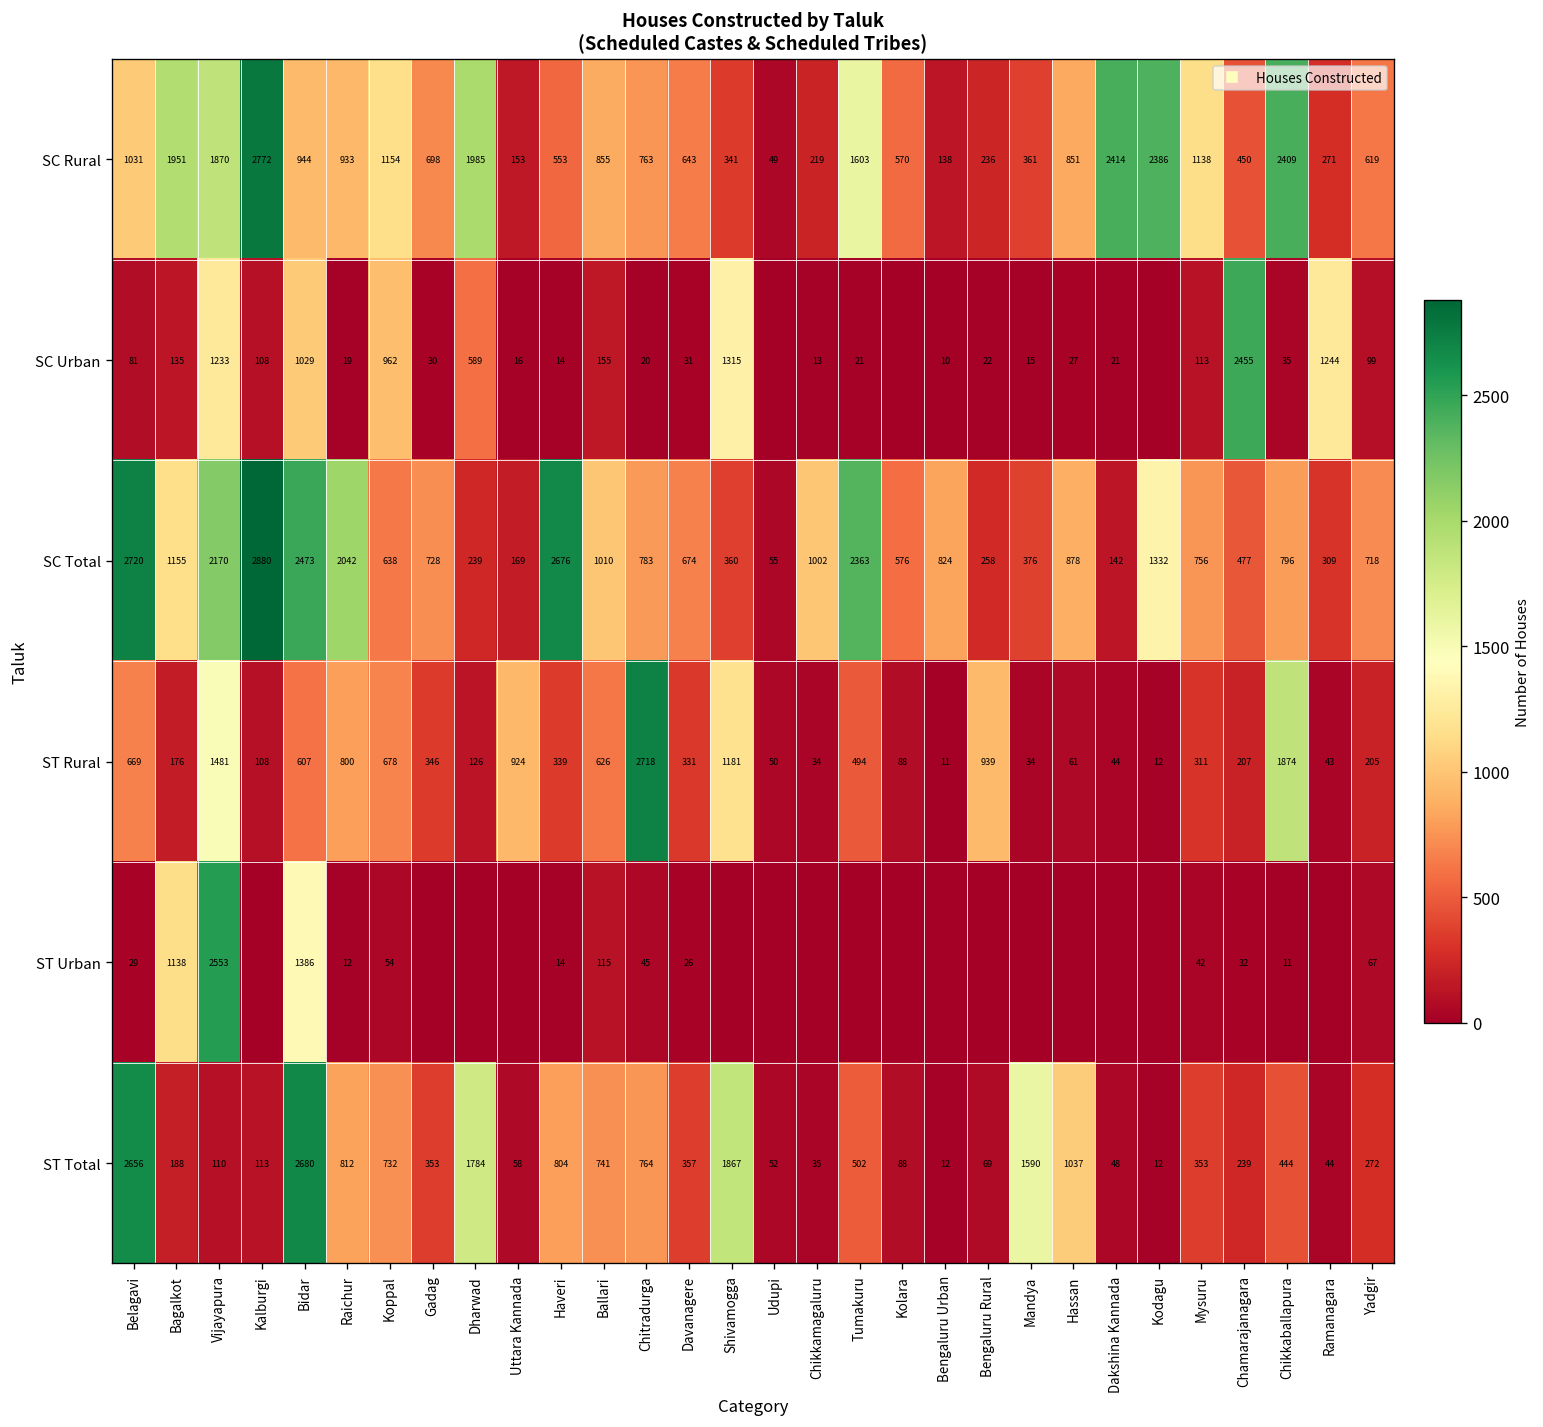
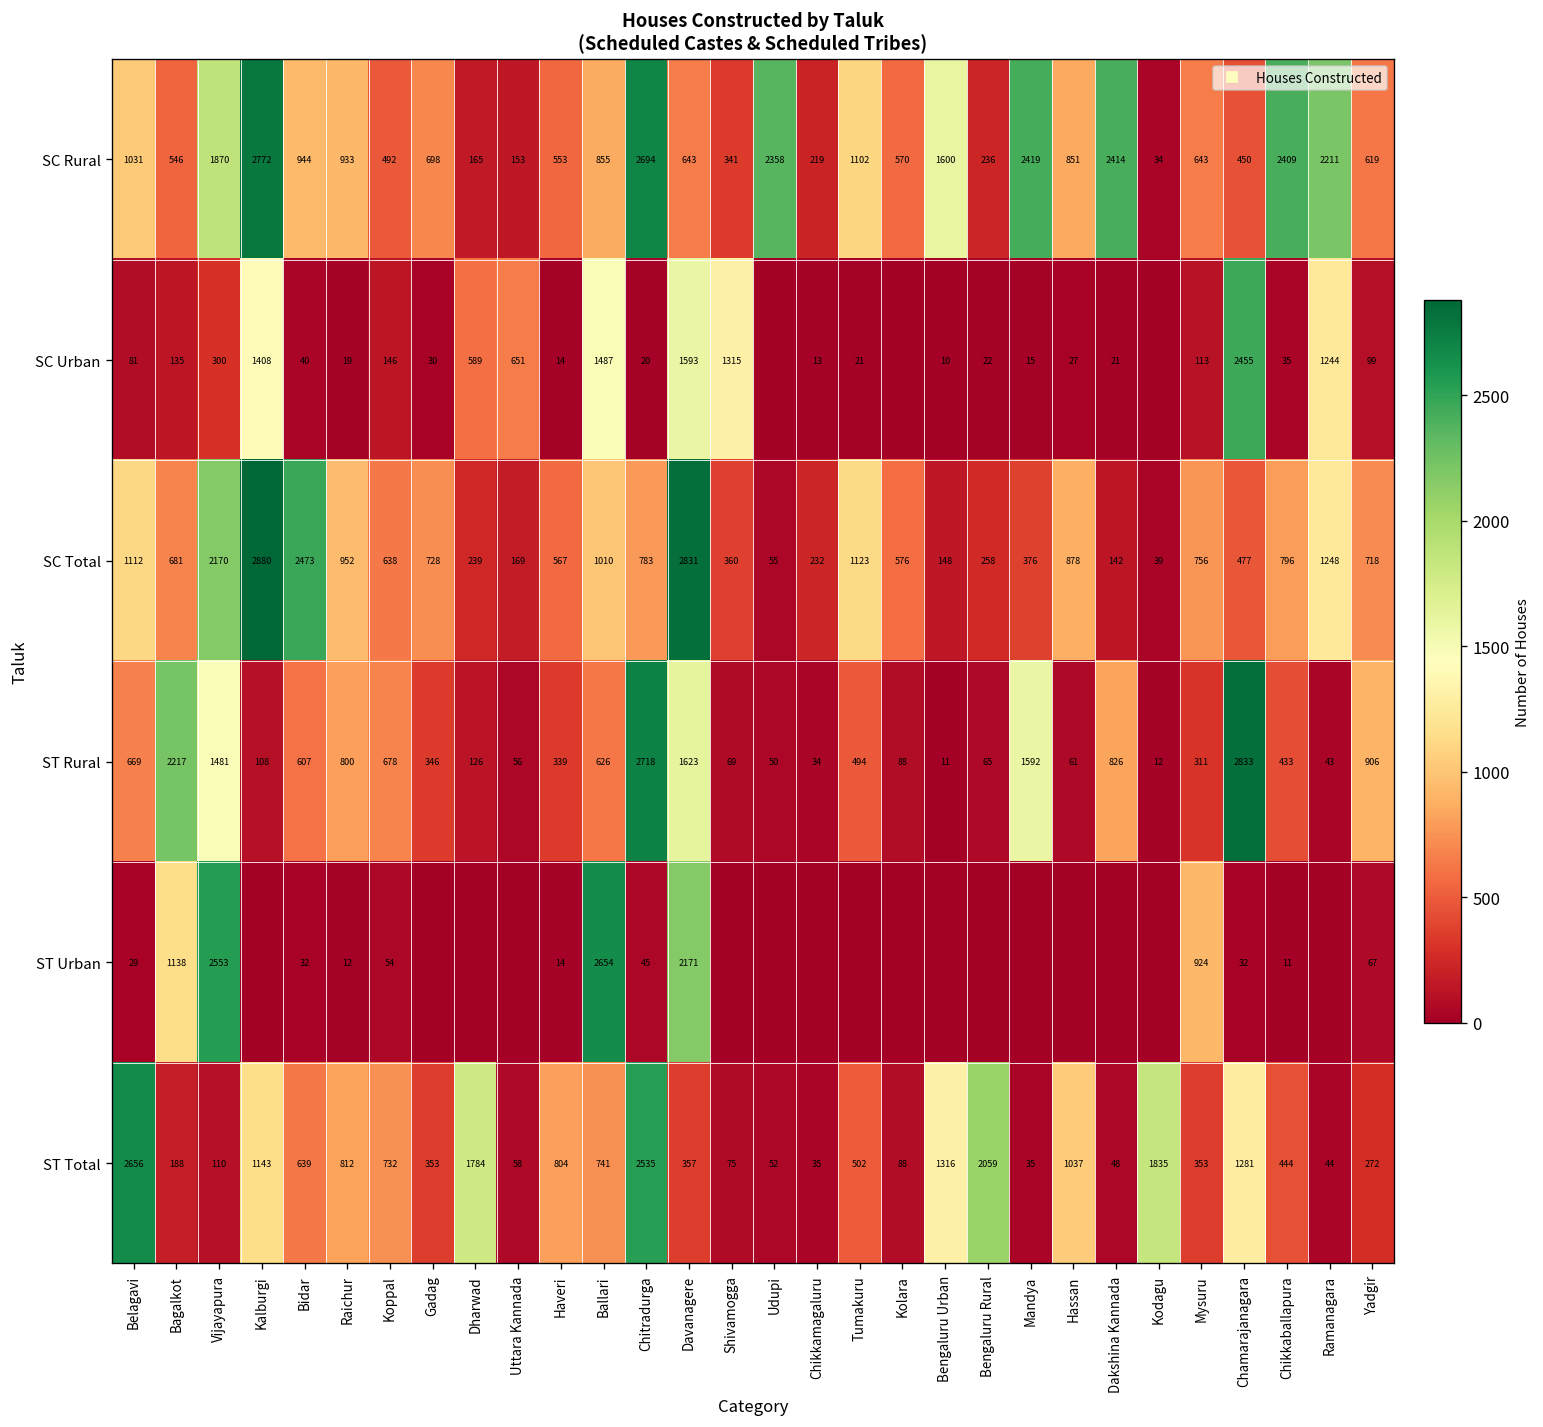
SC Rural, Bagalkot: 1951 -> 546
SC Rural, Koppal: 1154 -> 492
SC Rural, Dharwad: 1985 -> 165
SC Rural, Chitradurga: 763 -> 2694
SC Rural, Udupi: 49 -> 2358
SC Rural, Tumakuru: 1603 -> 1102
SC Rural, Bengaluru Urban: 138 -> 1600
SC Rural, Mandya: 361 -> 2419
SC Rural, Kodagu: 2386 -> 34
SC Rural, Mysuru: 1138 -> 643
SC Rural, Ramanagara: 271 -> 2211
SC Urban, Vijayapura: 1233 -> 300
SC Urban, Kalburgi: 108 -> 1408
SC Urban, Bidar: 1029 -> 40
SC Urban, Koppal: 962 -> 146
SC Urban, Uttara Kannada: 16 -> 651
SC Urban, Ballari: 155 -> 1487
SC Urban, Davanagere: 31 -> 1593
SC Total, Belagavi: 2720 -> 1112
SC Total, Bagalkot: 1155 -> 681
SC Total, Raichur: 2042 -> 952
SC Total, Haveri: 2676 -> 567
SC Total, Davanagere: 674 -> 2831
SC Total, Chikkamagaluru: 1002 -> 232
SC Total, Tumakuru: 2363 -> 1123
SC Total, Bengaluru Urban: 824 -> 148
SC Total, Kodagu: 1332 -> 39
SC Total, Ramanagara: 309 -> 1248
ST Rural, Bagalkot: 176 -> 2217
ST Rural, Uttara Kannada: 924 -> 56
ST Rural, Davanagere: 331 -> 1623
ST Rural, Shivamogga: 1181 -> 69
ST Rural, Bengaluru Rural: 939 -> 65
ST Rural, Mandya: 34 -> 1592
ST Rural, Dakshina Kannada: 44 -> 826
ST Rural, Chamarajanagara: 207 -> 2833
ST Rural, Chikkaballapura: 1874 -> 433
ST Rural, Yadgir: 205 -> 906
ST Urban, Bidar: 1386 -> 32
ST Urban, Ballari: 115 -> 2654
ST Urban, Davanagere: 26 -> 2171
ST Urban, Mysuru: 42 -> 924
ST Total, Kalburgi: 113 -> 1143
ST Total, Bidar: 2680 -> 639
ST Total, Chitradurga: 764 -> 2535
ST Total, Shivamogga: 1867 -> 75
ST Total, Bengaluru Urban: 12 -> 1316
ST Total, Bengaluru Rural: 69 -> 2059
ST Total, Mandya: 1590 -> 35
ST Total, Kodagu: 12 -> 1835
ST Total, Chamarajanagara: 239 -> 1281
